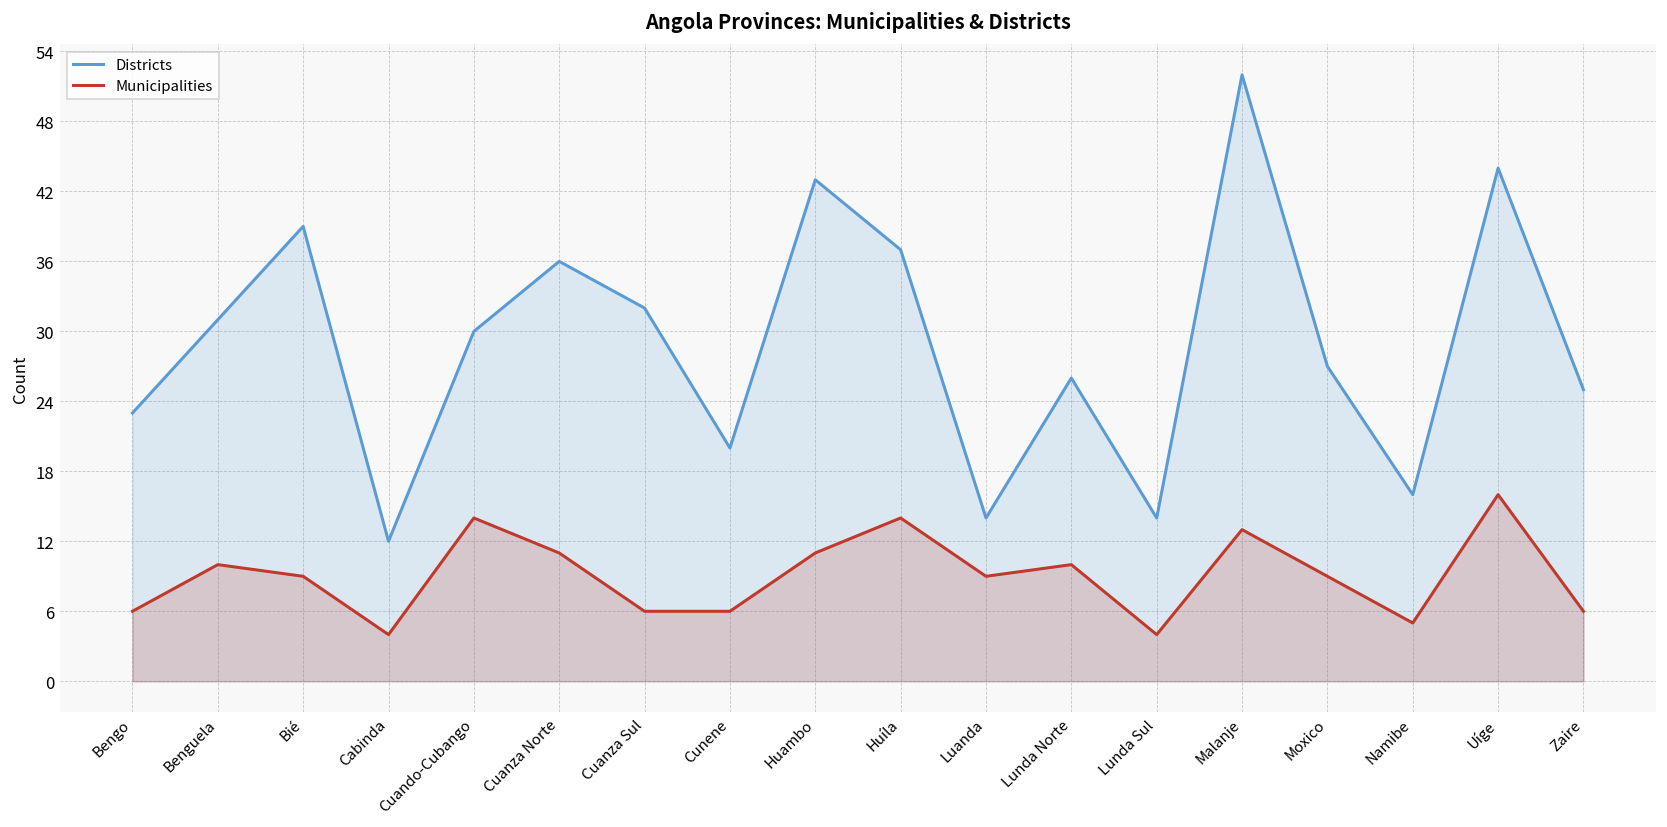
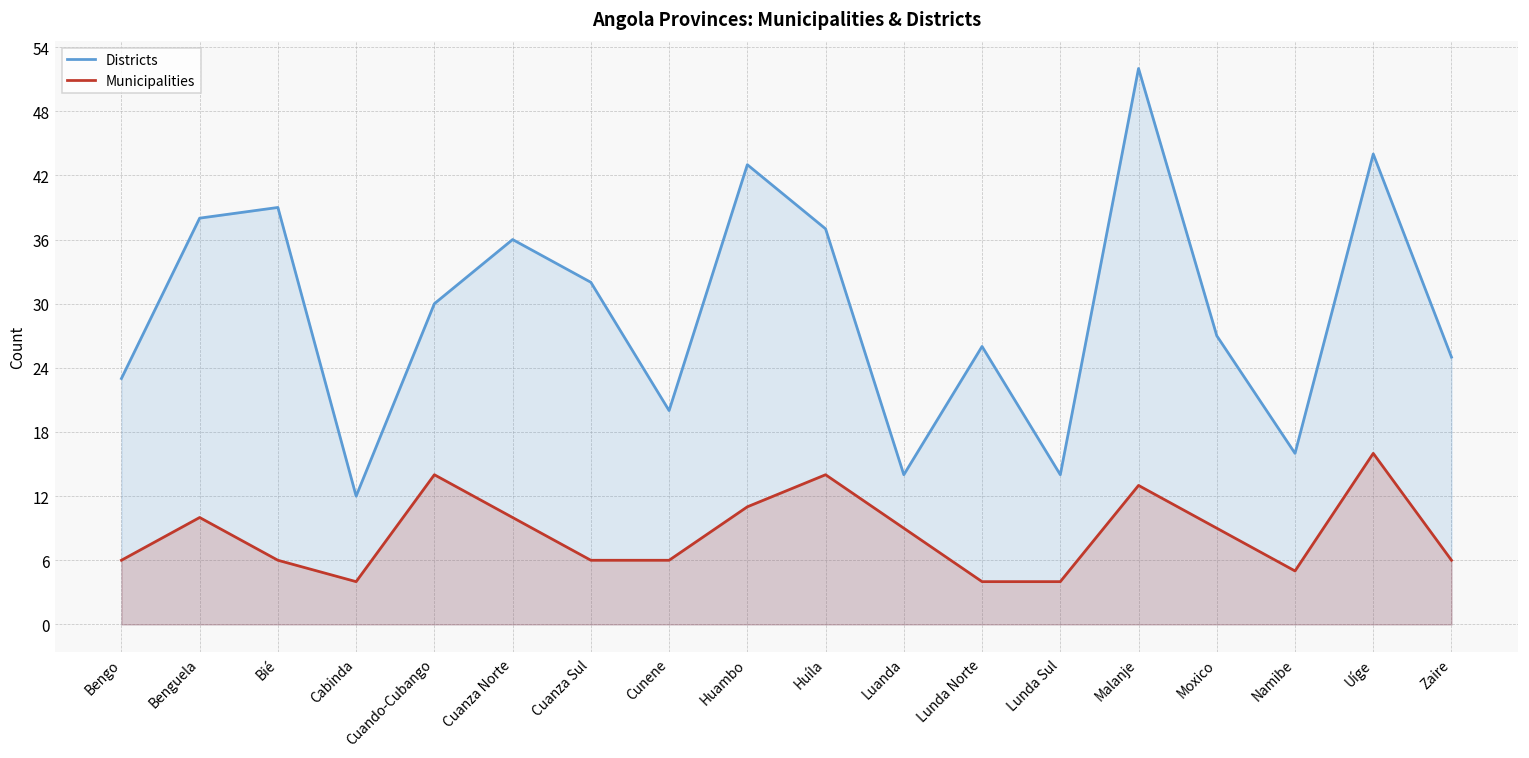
Districts, Benguela: 31 -> 38
Municipalities, Bié: 9 -> 6
Municipalities, Cuanza Norte: 11 -> 10
Municipalities, Lunda Norte: 10 -> 4
